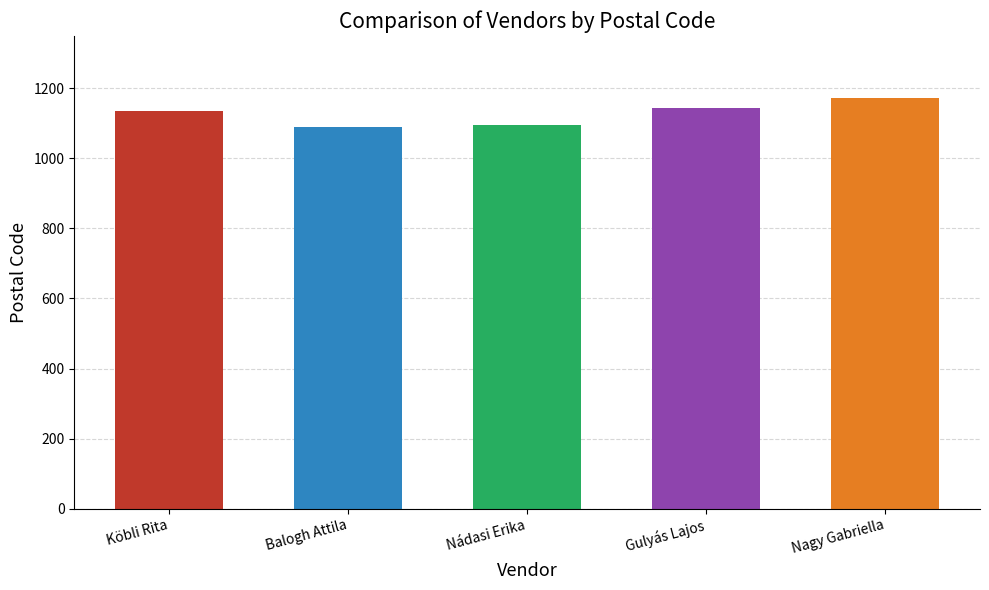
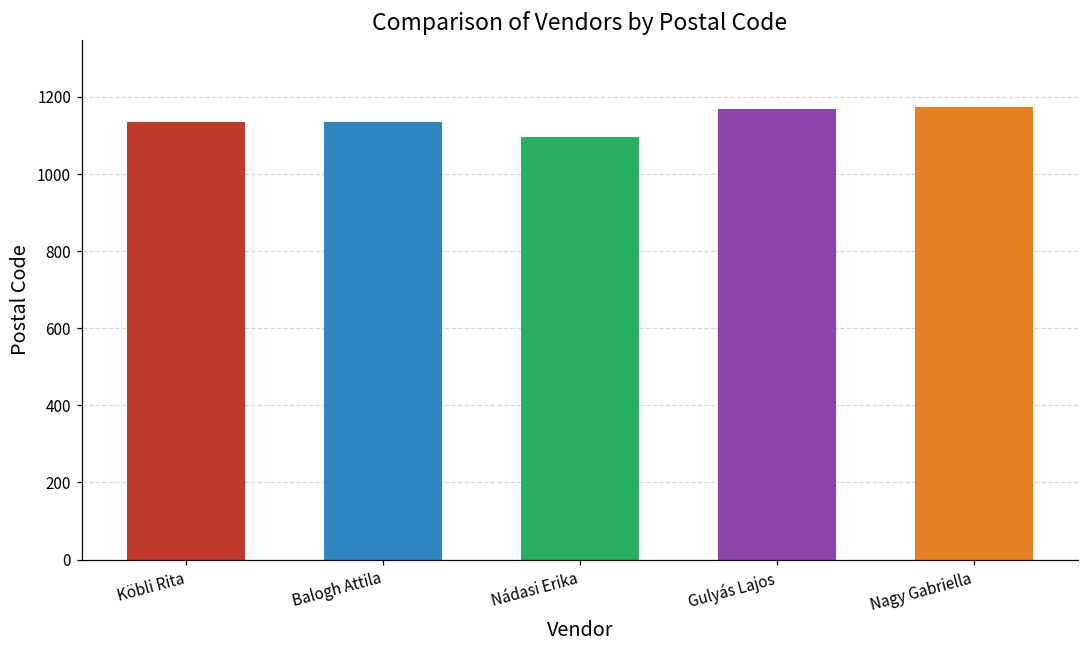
Balogh Attila: 1090 -> 1130
Gulyás Lajos: 1140 -> 1170
